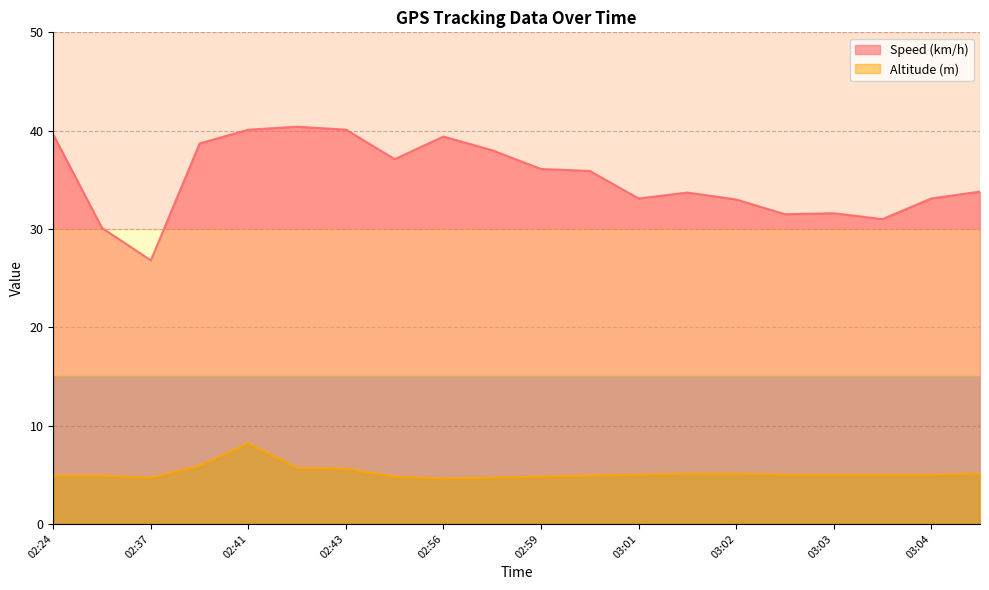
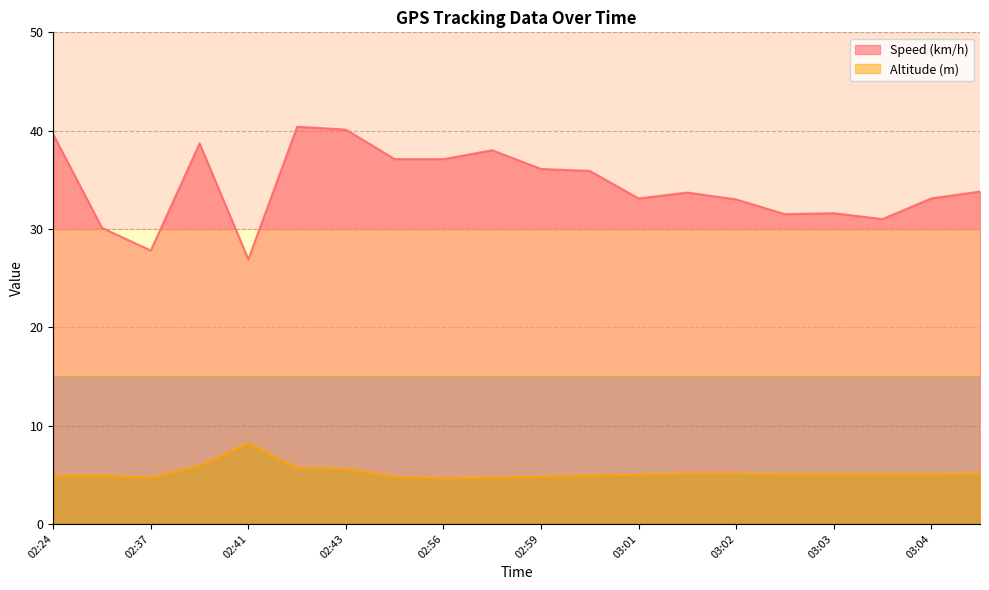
Speed (km/h), 02:37: 27 -> 28
Speed (km/h), 02:41: 40 -> 27
Speed (km/h), 02:56: 39 -> 37
